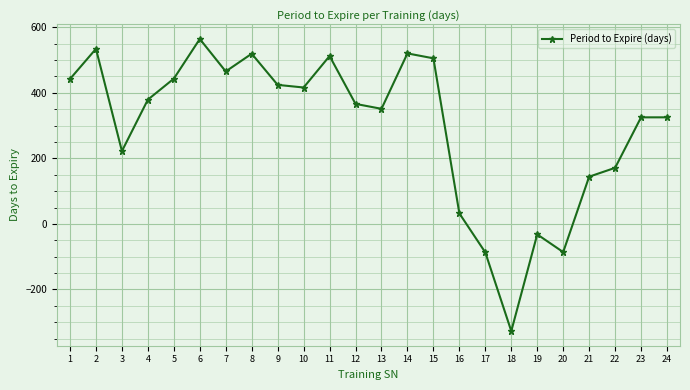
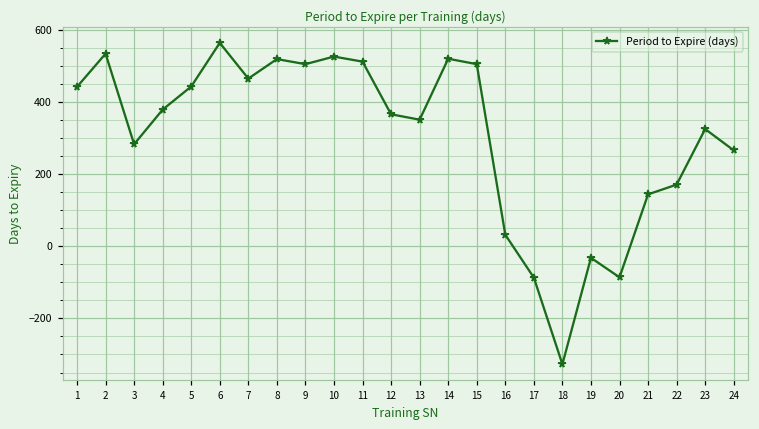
3: 220 -> 280
9: 420 -> 510
10: 420 -> 530
24: 330 -> 270
